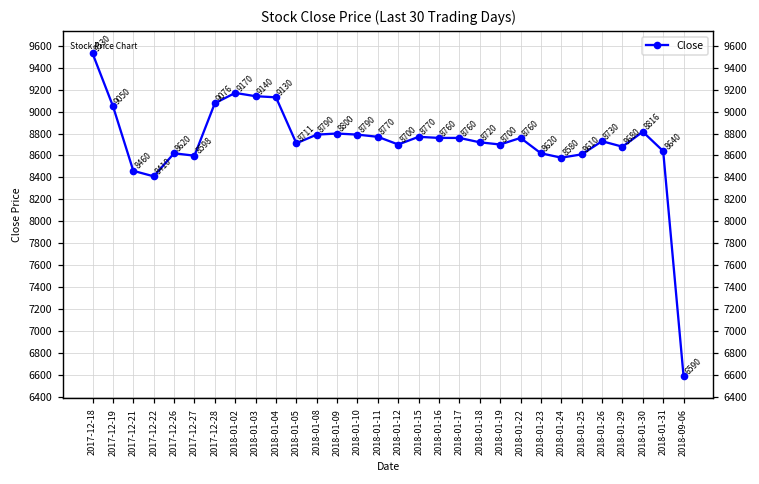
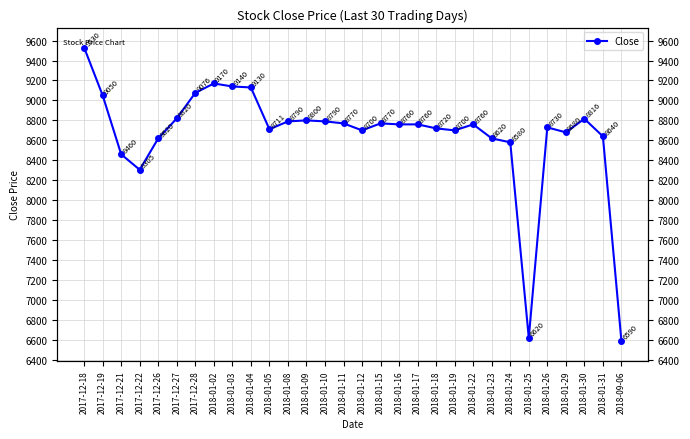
2017-12-22: 8410 -> 8305
2017-12-27: 8598 -> 8820
2018-01-25: 8610 -> 6620
